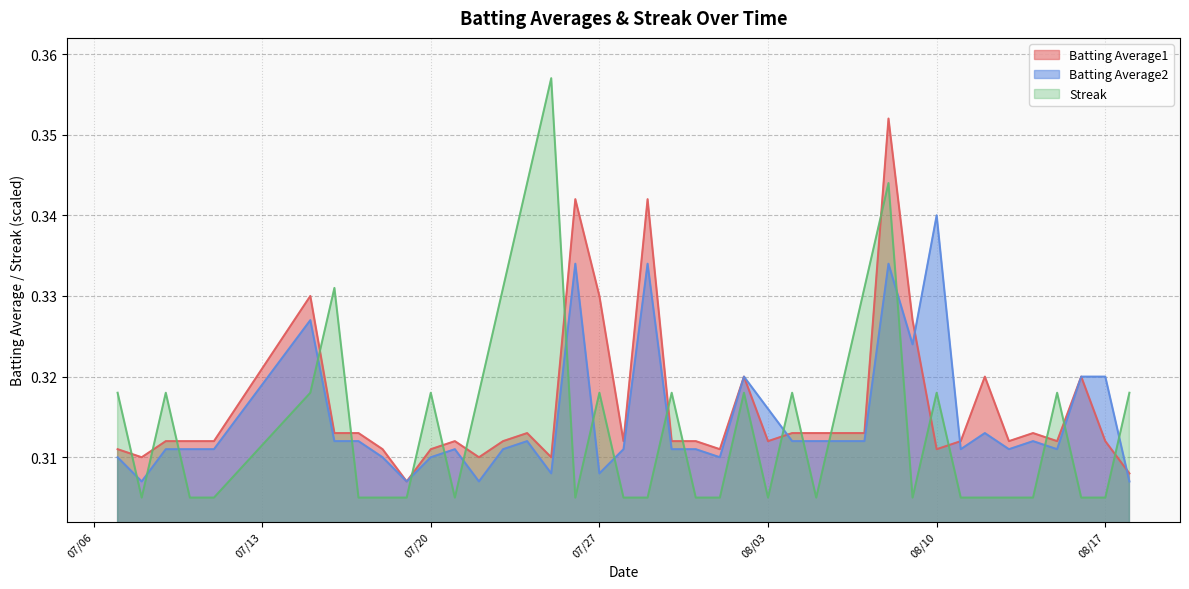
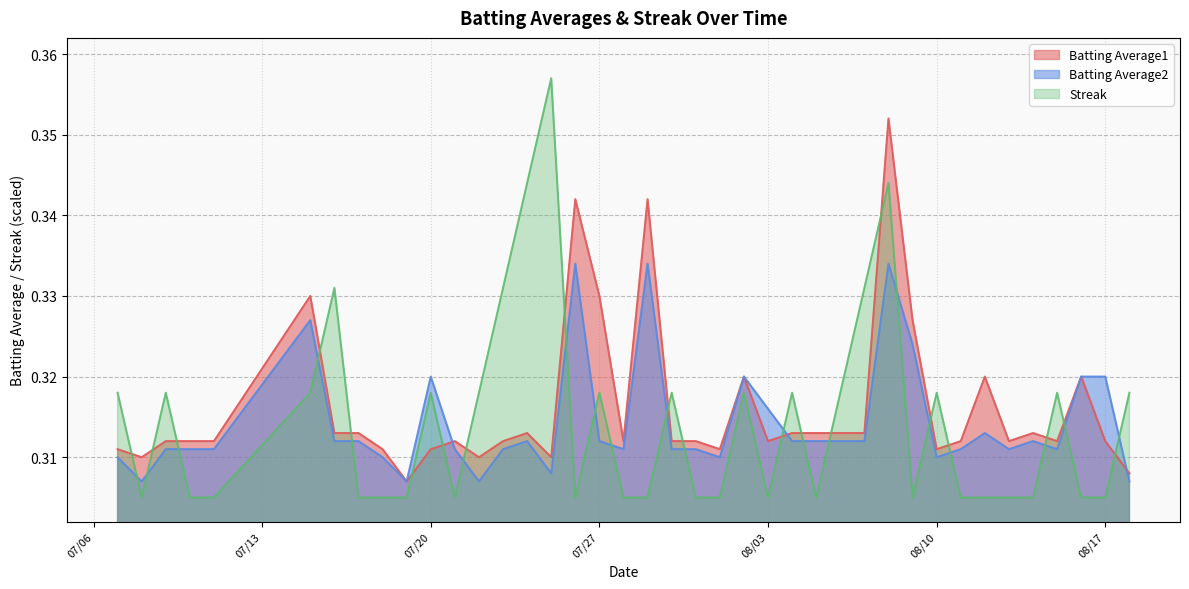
Batting Average2, 07/20: 0.31 -> 0.32
Batting Average2, 07/27: 0.308 -> 0.312
Batting Average2, 08/10: 0.34 -> 0.31
